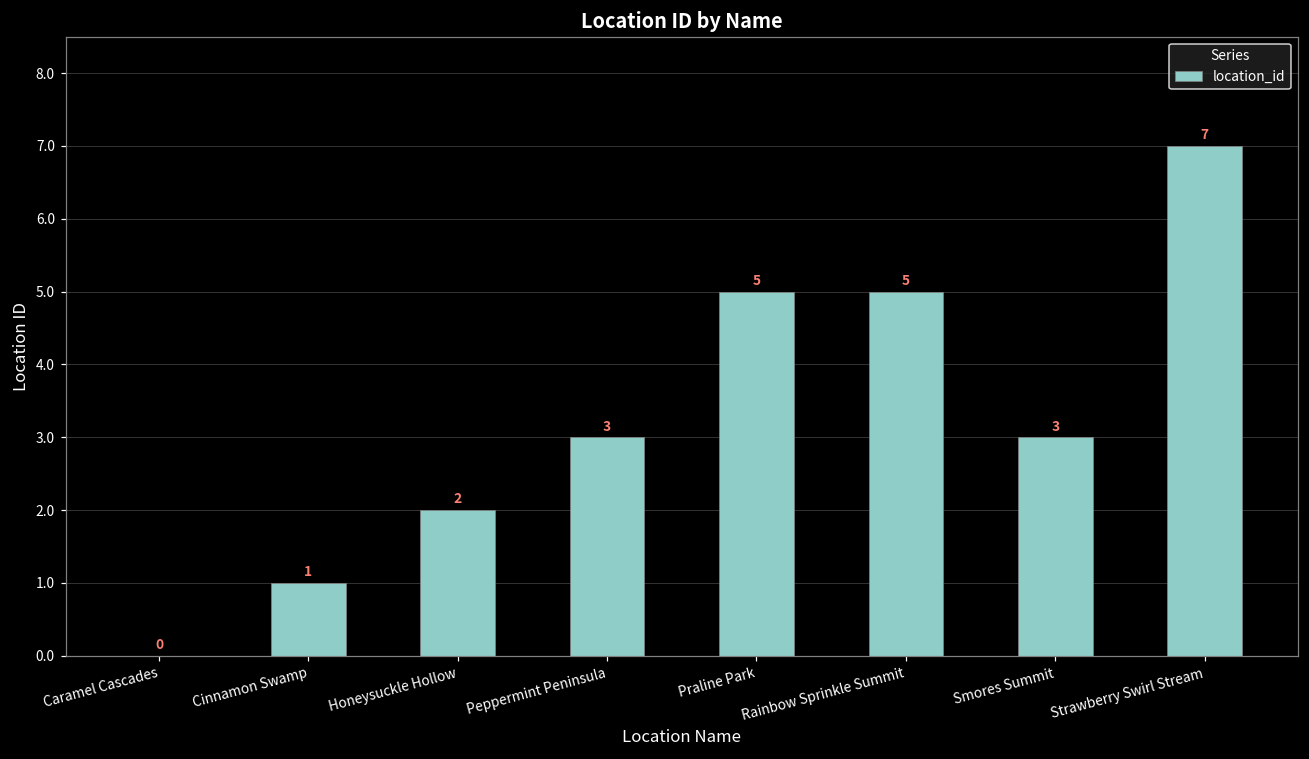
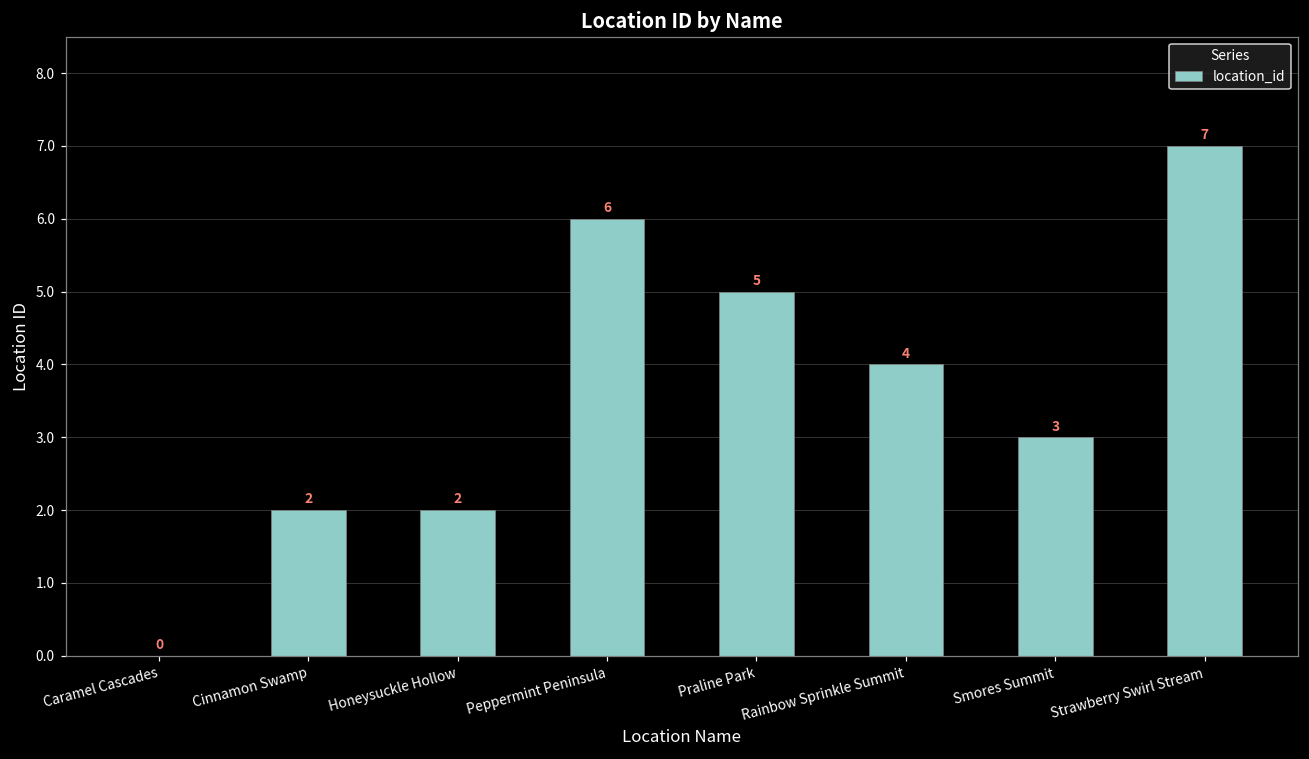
Cinnamon Swamp: 1 -> 2
Peppermint Peninsula: 3 -> 6
Rainbow Sprinkle Summit: 5 -> 4
